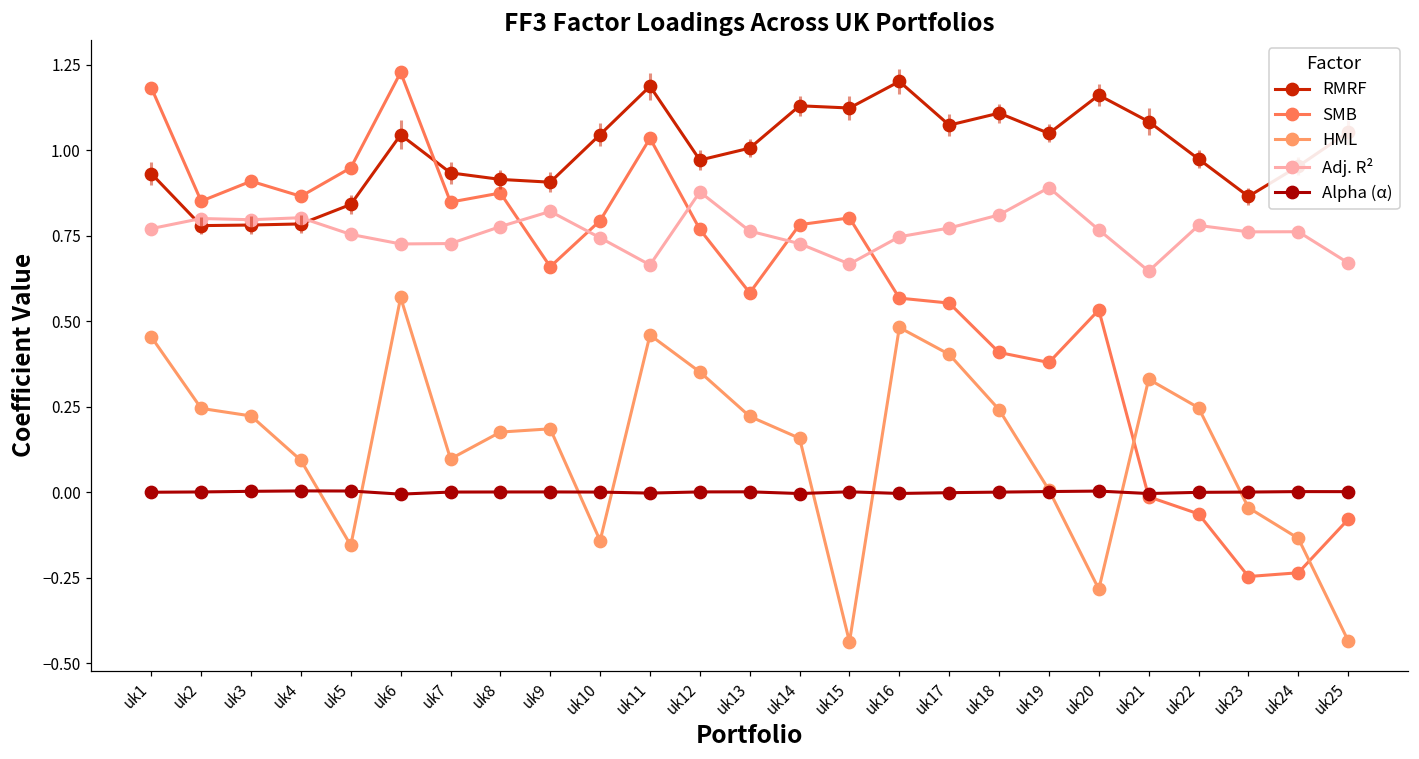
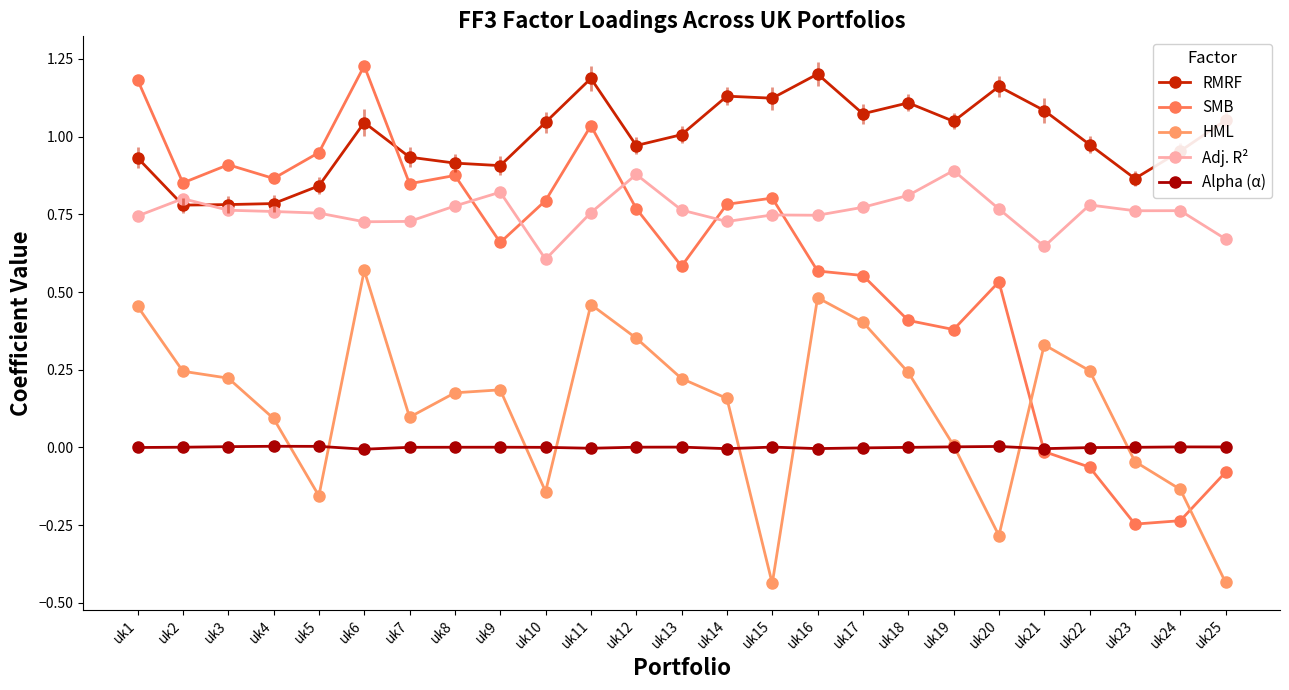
Adj. R², uk1: 0.77 -> 0.74
Adj. R², uk3: 0.80 -> 0.76
Adj. R², uk4: 0.80 -> 0.76
Adj. R², uk10: 0.74 -> 0.61
Adj. R², uk11: 0.66 -> 0.76
Adj. R², uk15: 0.67 -> 0.75
